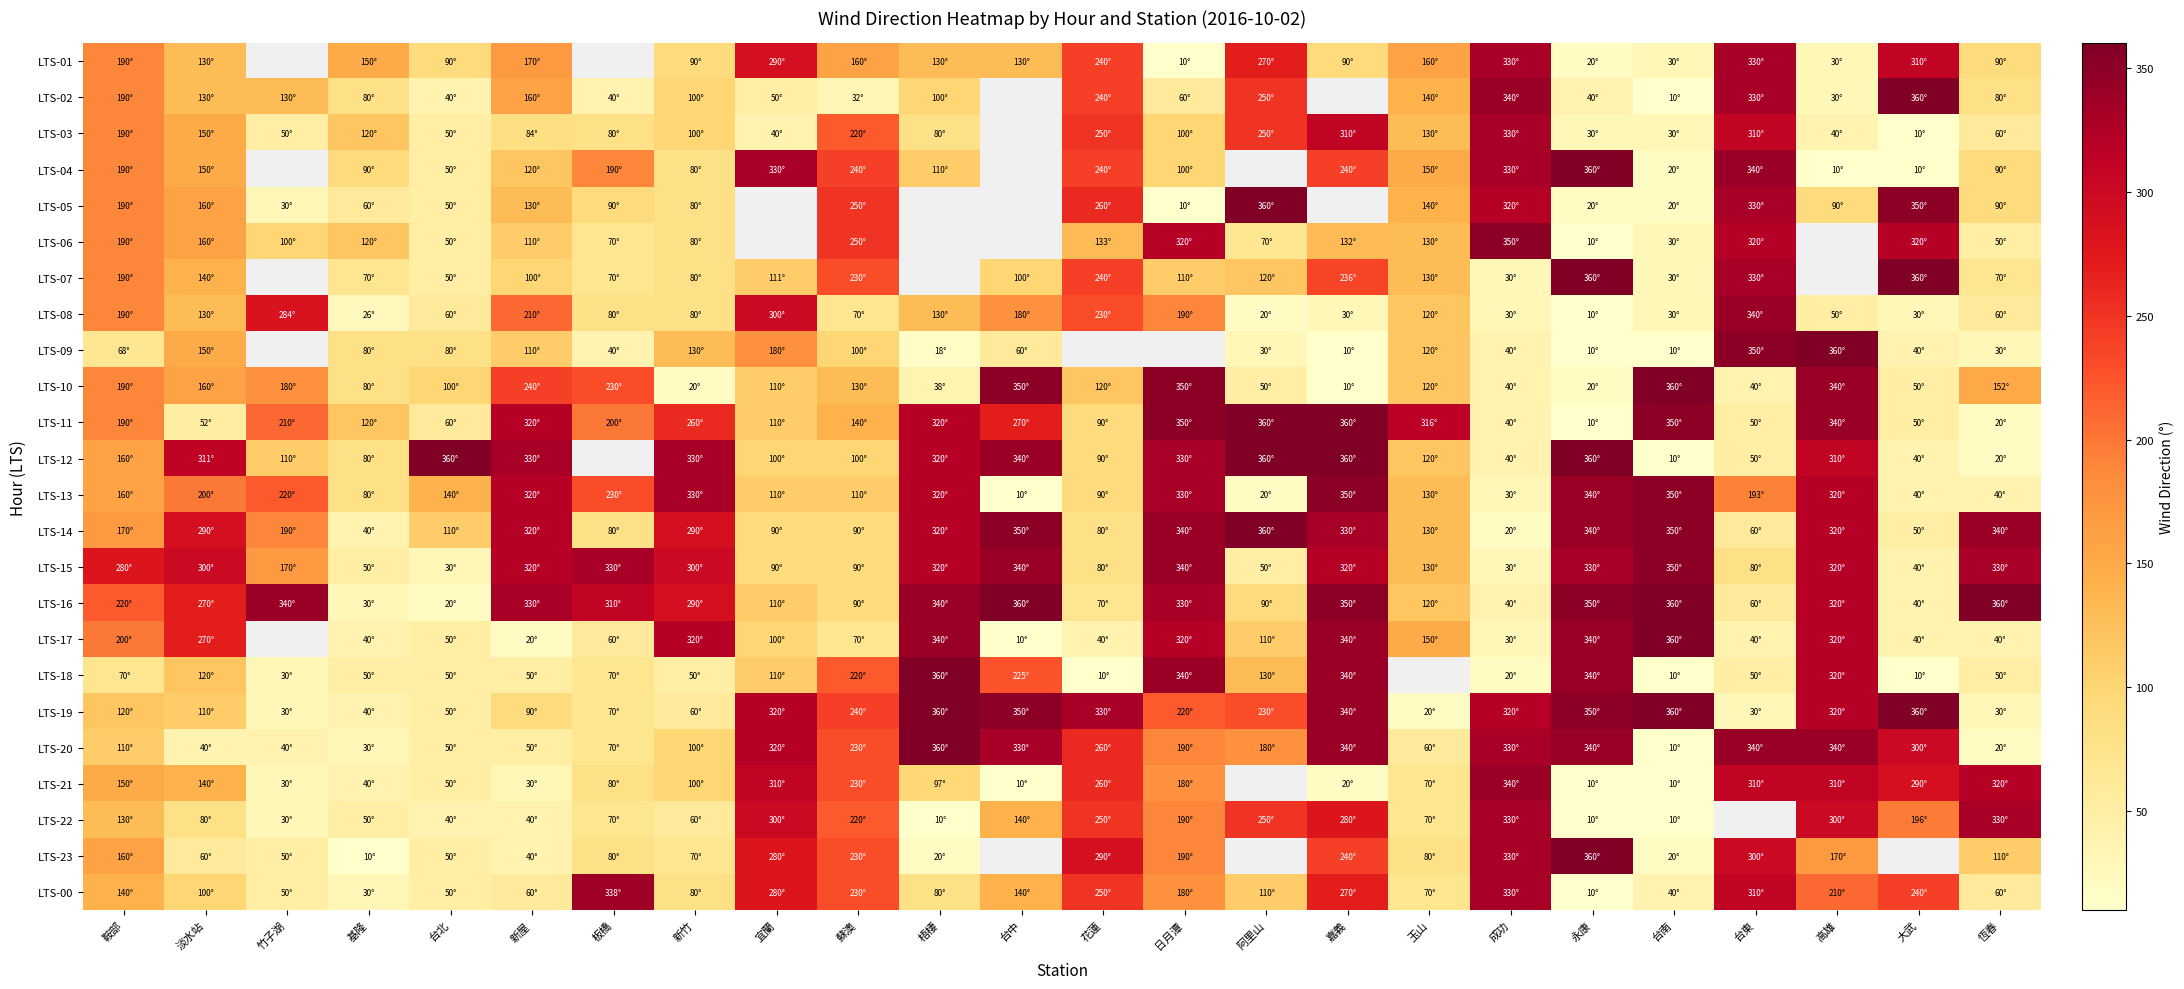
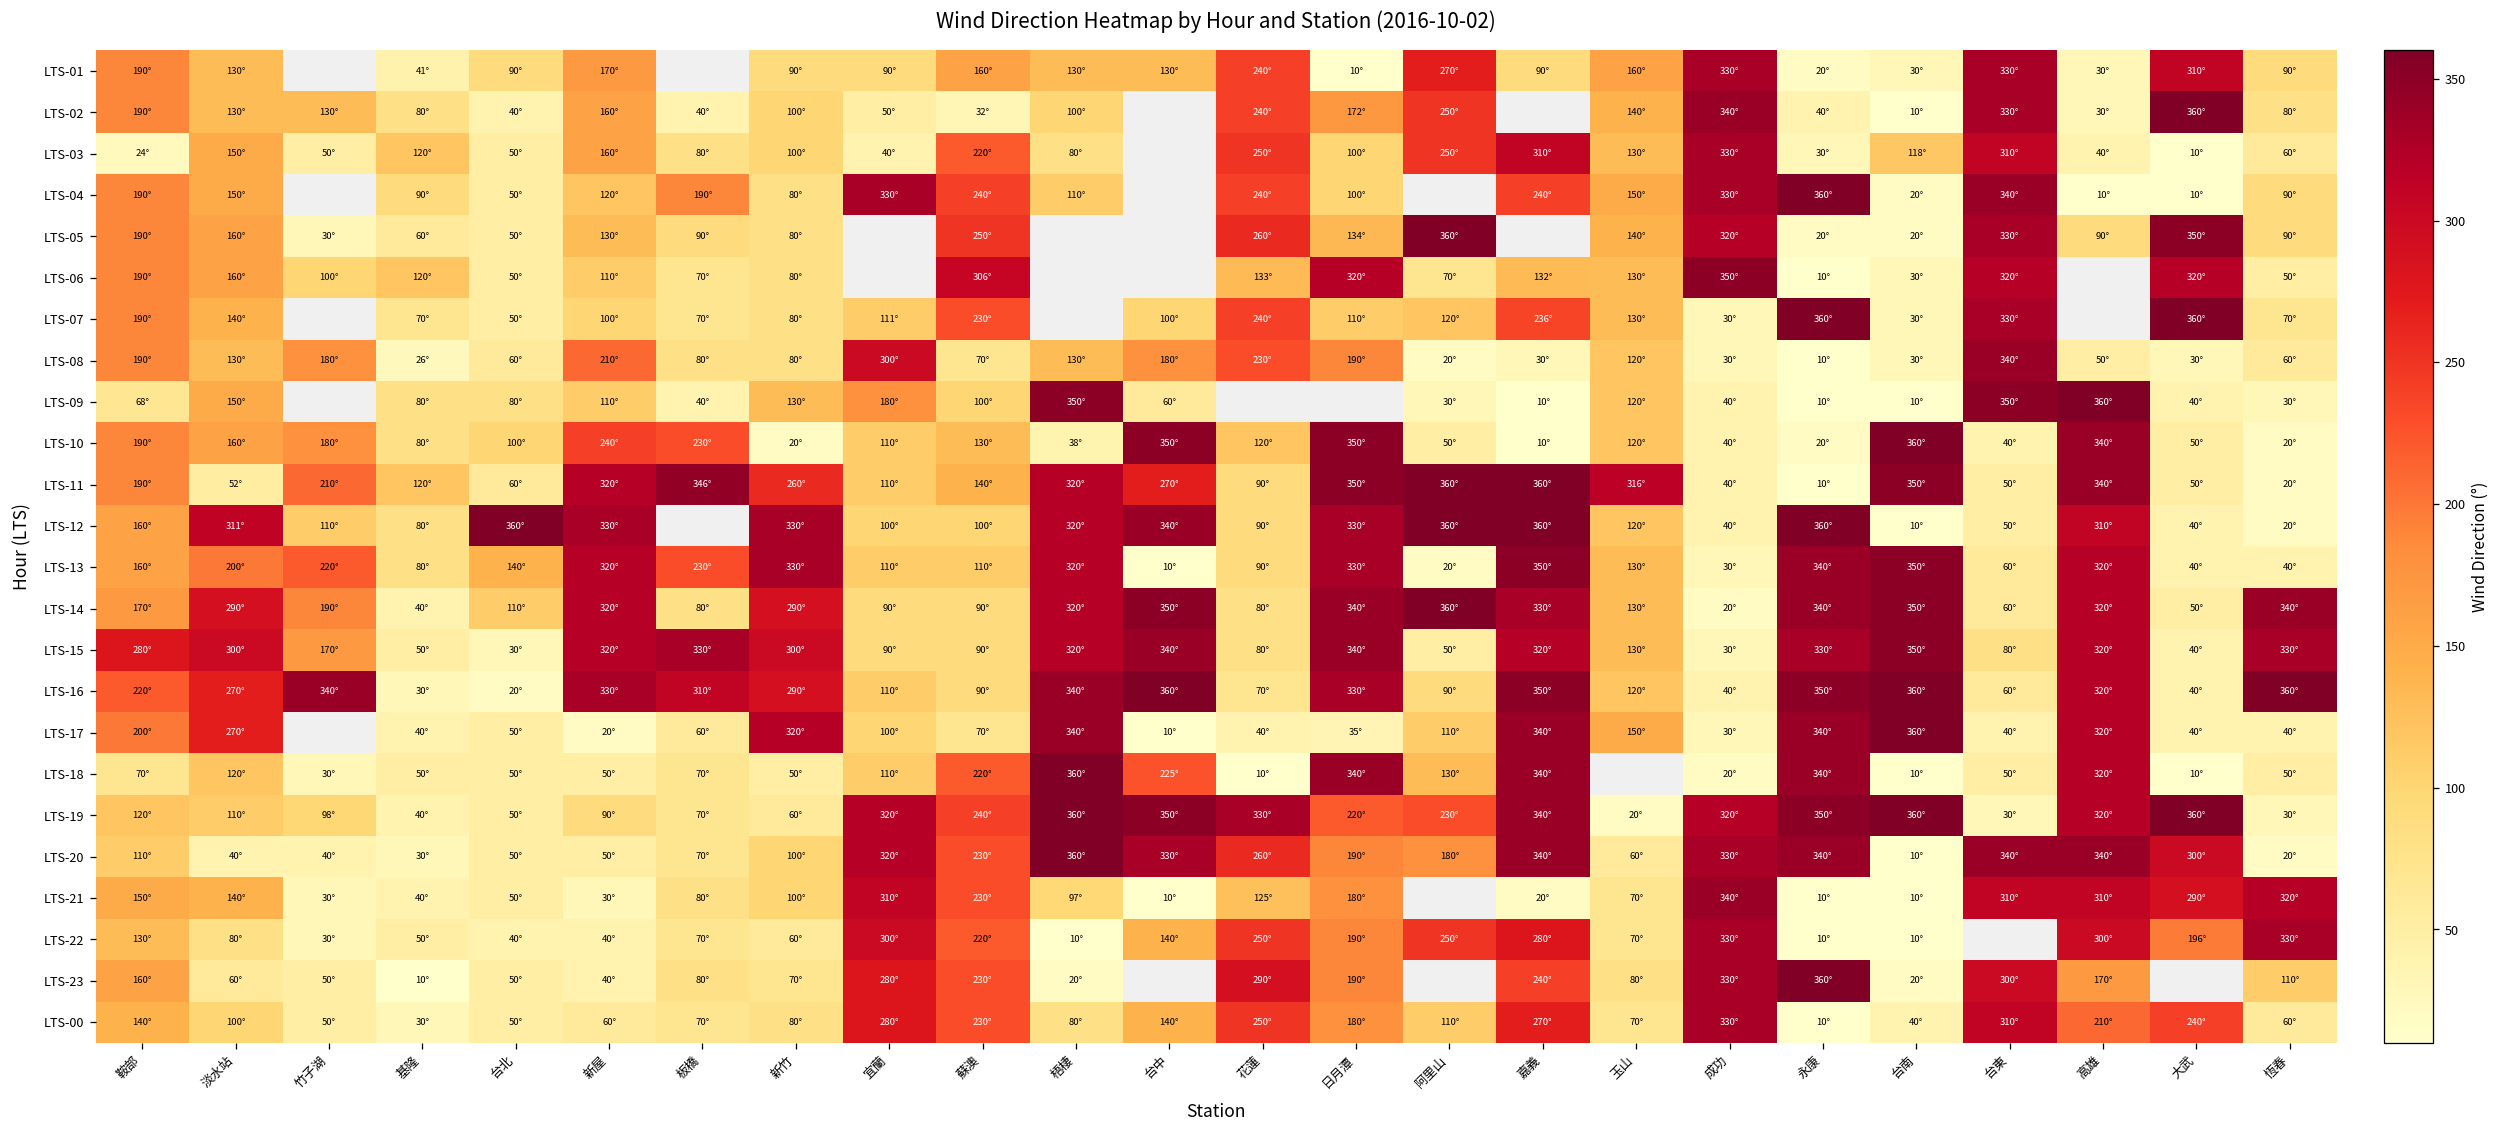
LTS-01, 基隆: 150° -> 41°
LTS-01, 宜蘭: 290° -> 90°
LTS-02, 日月潭: 60° -> 172°
LTS-03, 鞍部: 190° -> 24°
LTS-03, 新屋: 84° -> 160°
LTS-03, 台南: 30° -> 118°
LTS-05, 日月潭: 10° -> 134°
LTS-06, 蘇澳: 250° -> 306°
LTS-08, 竹子湖: 284° -> 180°
LTS-09, 梧棲: 18° -> 350°
LTS-10, 恆春: 152° -> 20°
LTS-11, 板橋: 200° -> 346°
LTS-13, 台東: 193° -> 60°
LTS-17, 日月潭: 320° -> 35°
LTS-19, 竹子湖: 30° -> 98°
LTS-21, 花蓮: 260° -> 125°
LTS-00, 板橋: 338° -> 70°
